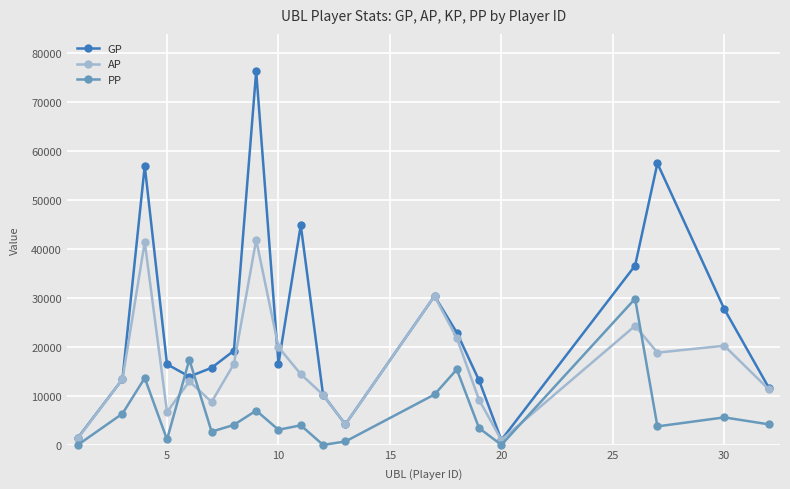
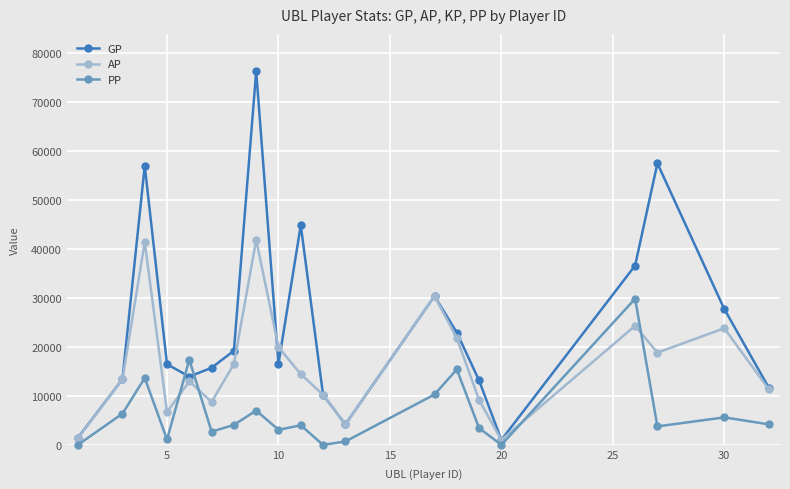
AP, 30: 20000 -> 24000
